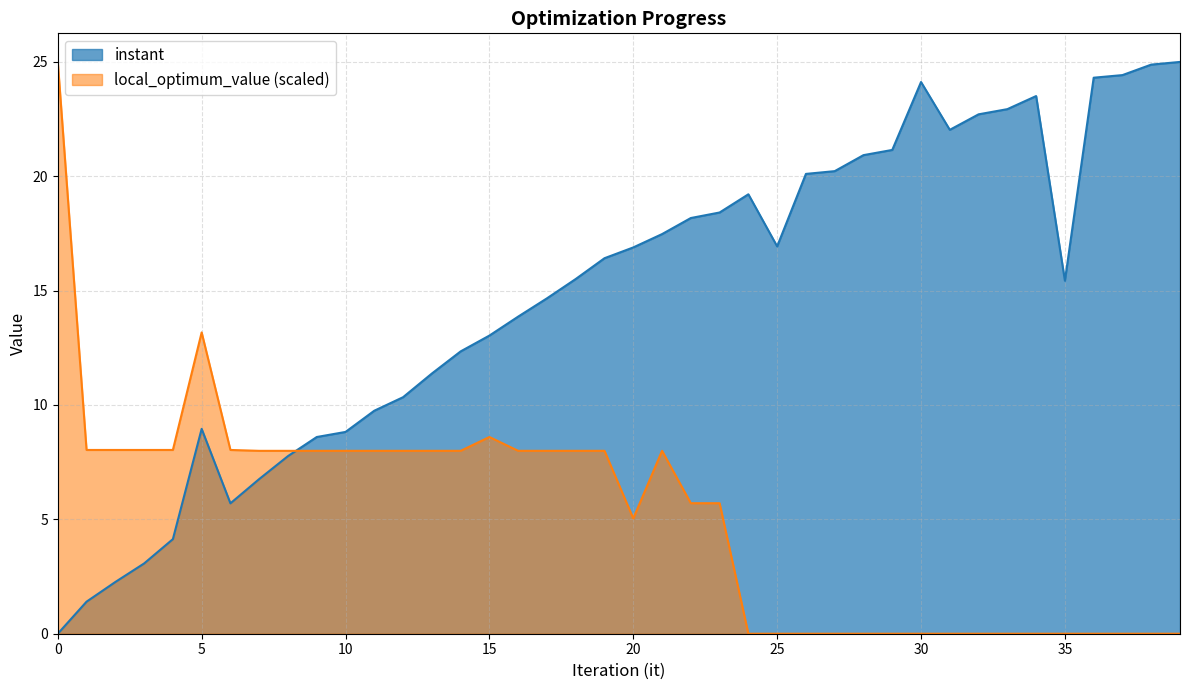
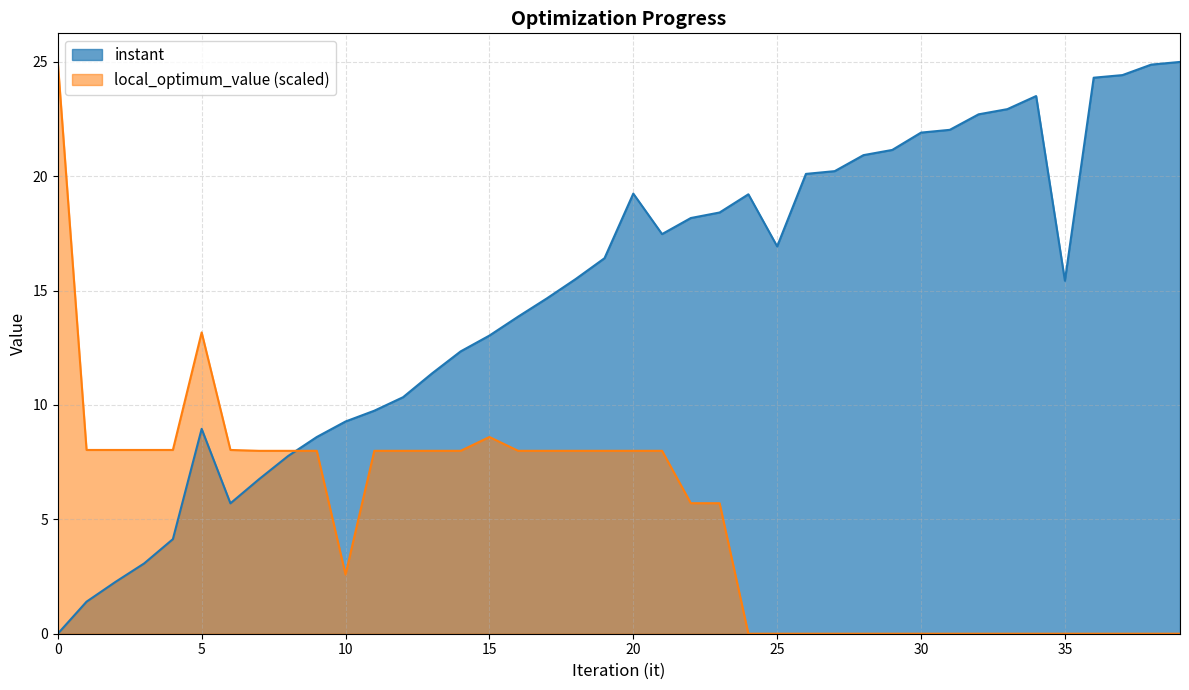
instant, 10: 8.8 -> 9.3
local_optimum_value (scaled), 10: 8.0 -> 2.6
instant, 20: 16.9 -> 19.2
local_optimum_value (scaled), 20: 5.0 -> 8.0
instant, 30: 24.1 -> 21.9
